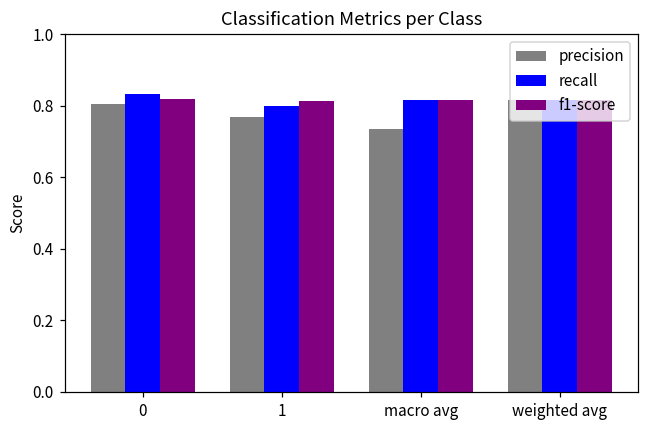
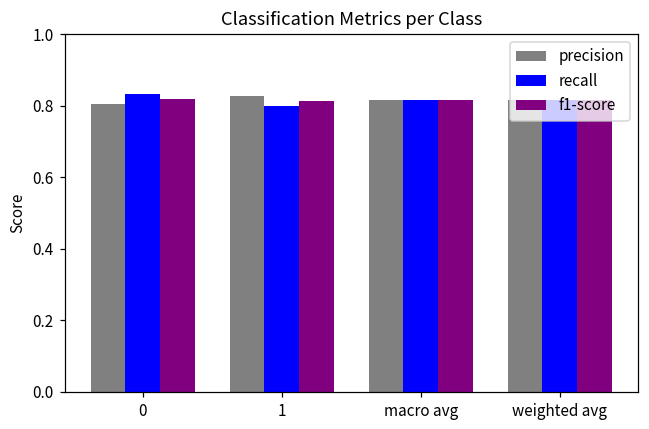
precision, 1: 0.77 -> 0.83
precision, macro avg: 0.74 -> 0.82
